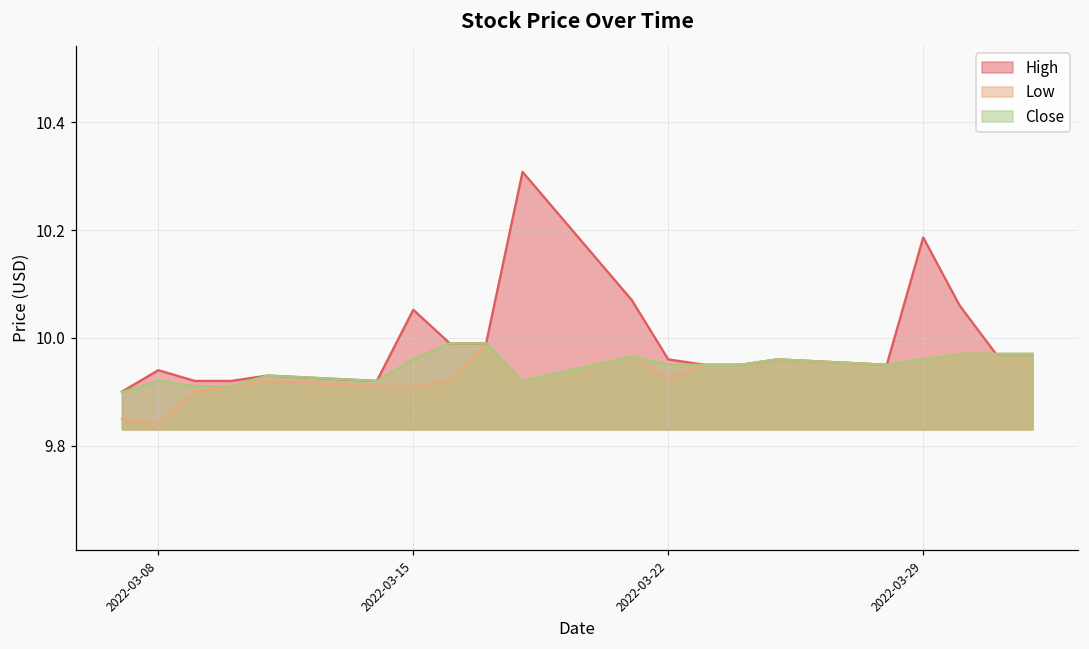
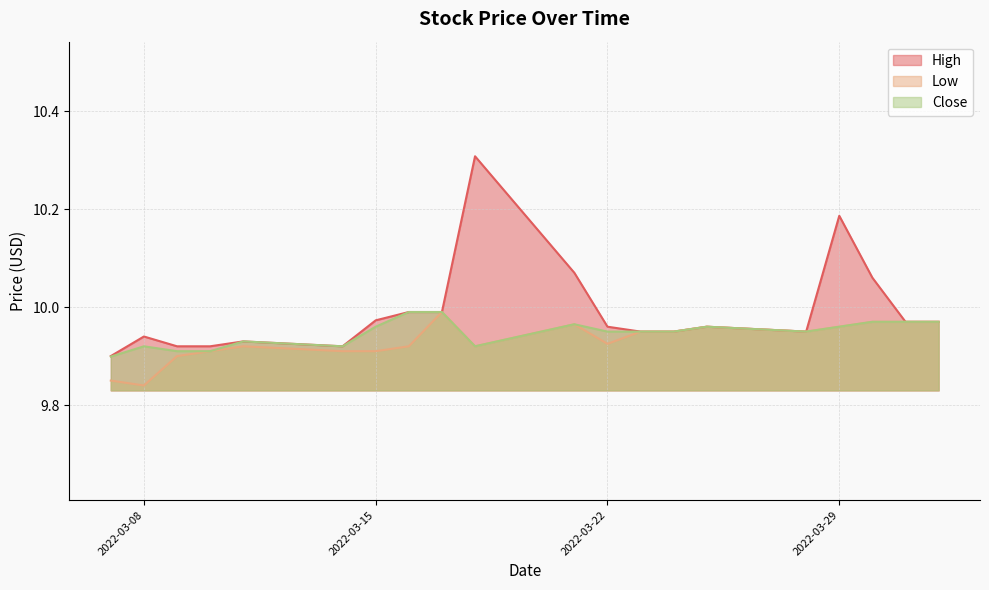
High, 2022-03-15: 10.05 -> 9.97
